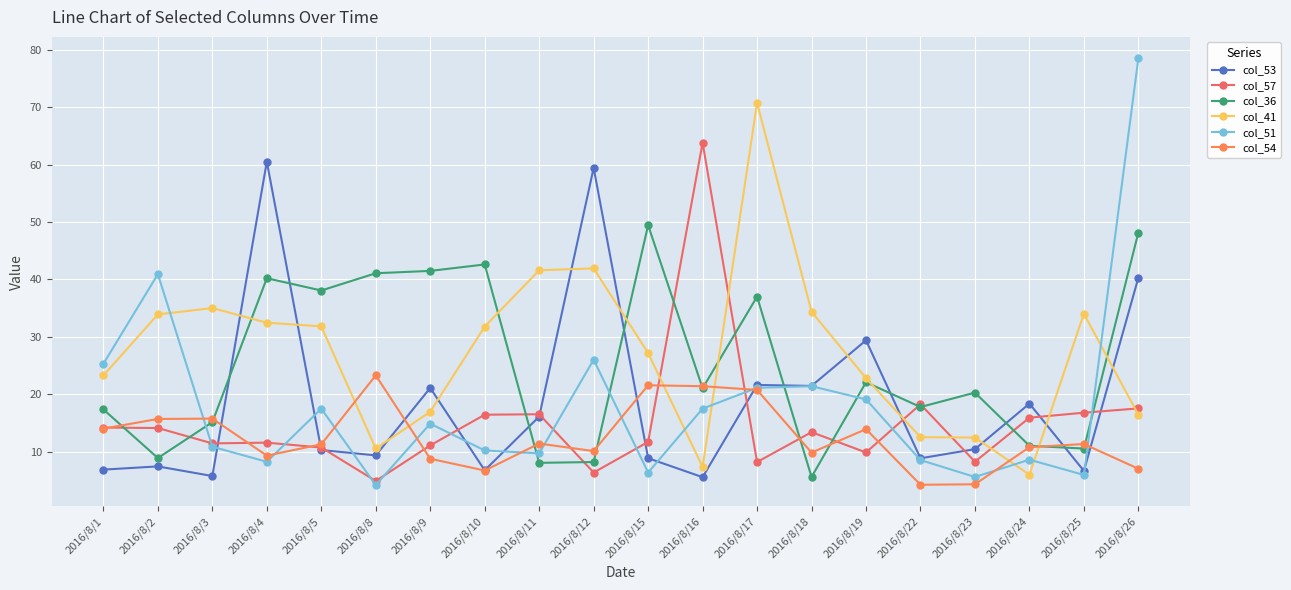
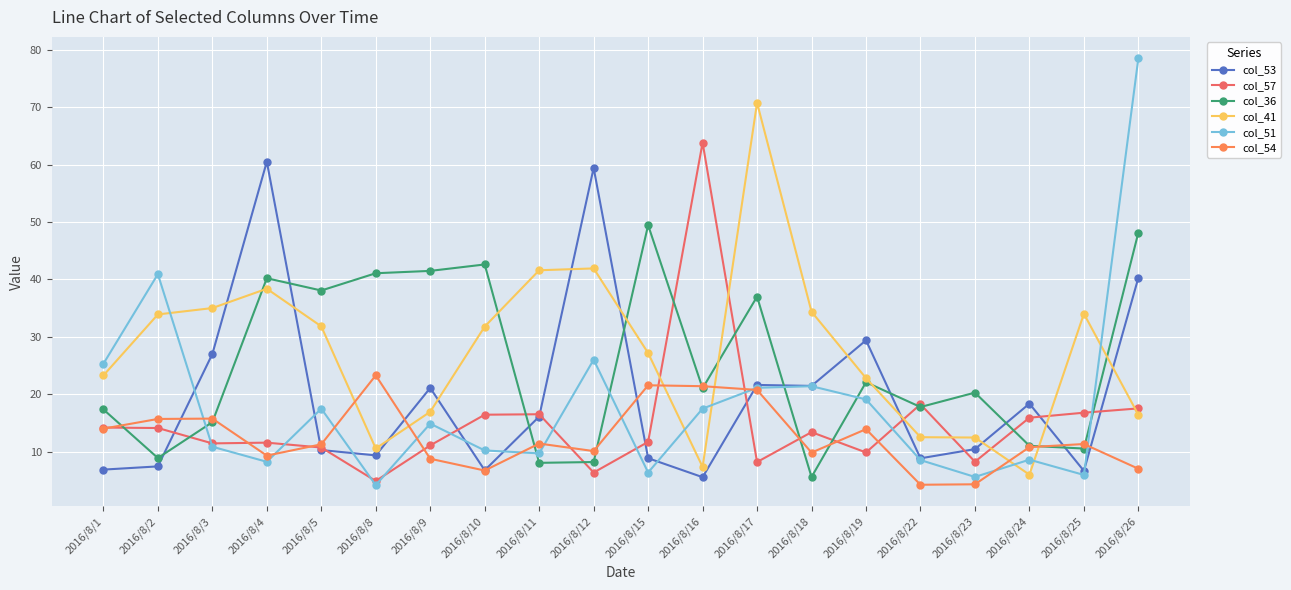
col_53, 2016/8/3: 6 -> 27
col_41, 2016/8/4: 32 -> 38
